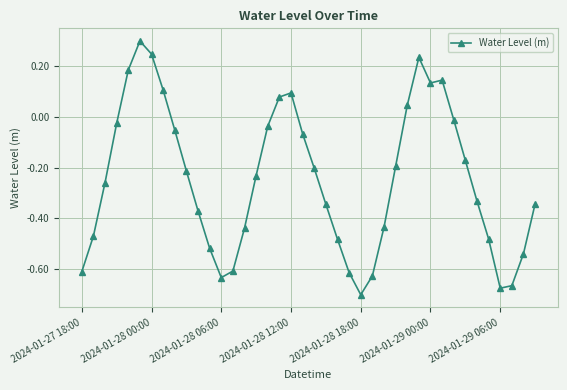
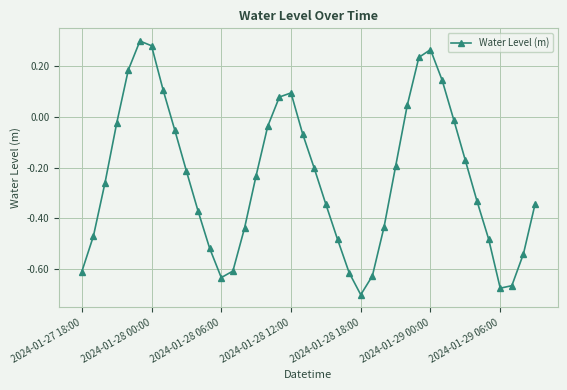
2024-01-28 00:00: 0.25 -> 0.28
2024-01-29 00:00: 0.13 -> 0.27
